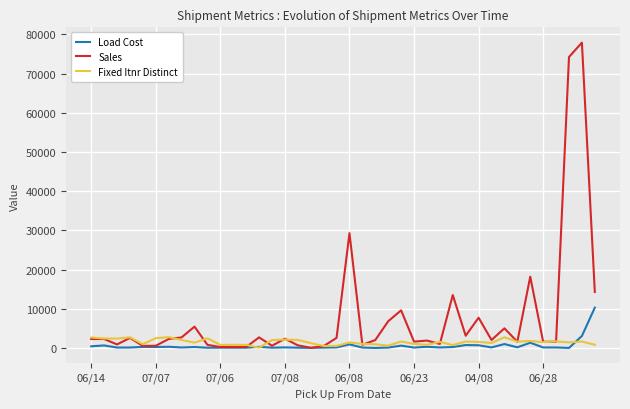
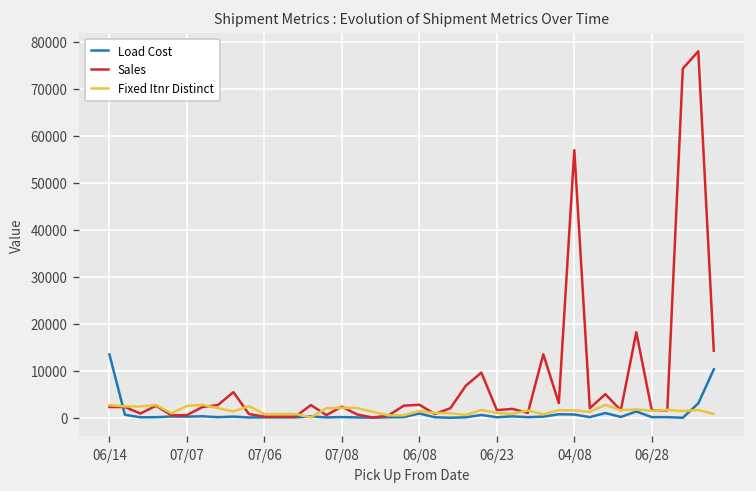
Load Cost, 06/14: 0 -> 13000
Sales, 06/08: 29000 -> 3000
Sales, 04/08: 8000 -> 57000
